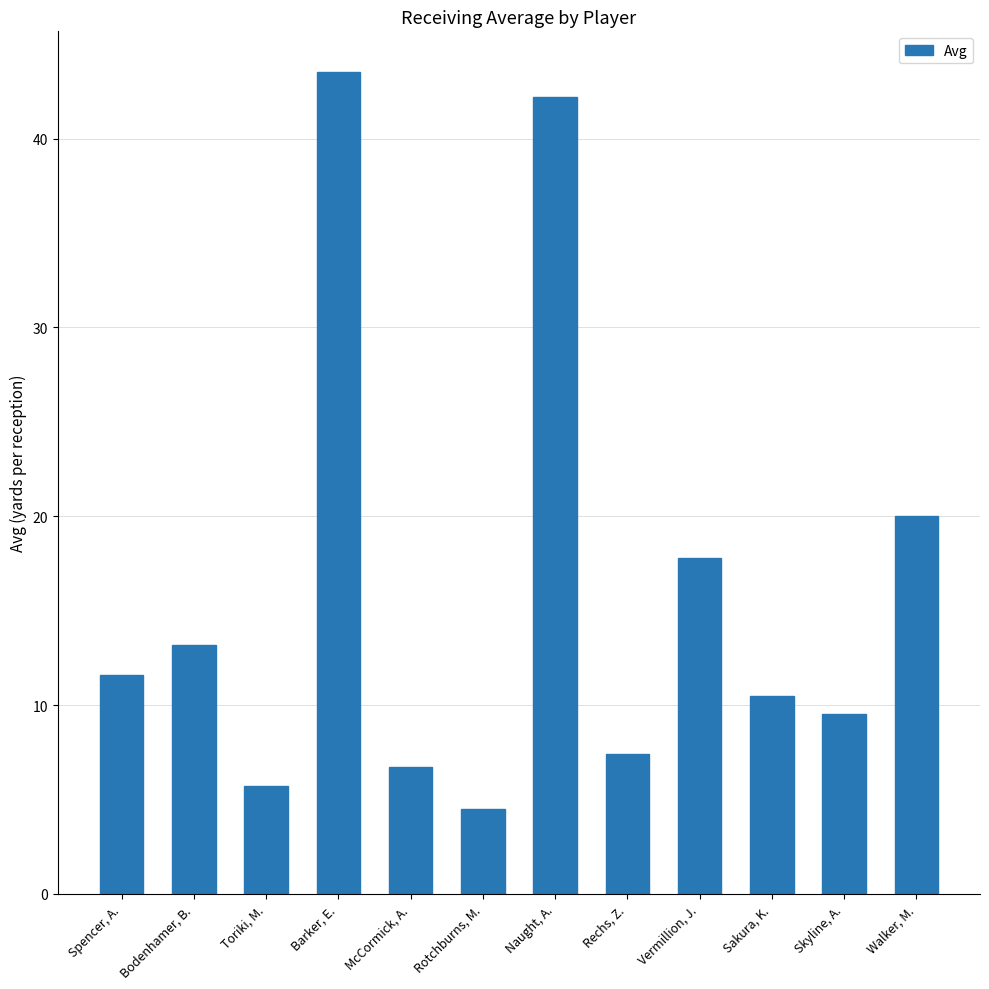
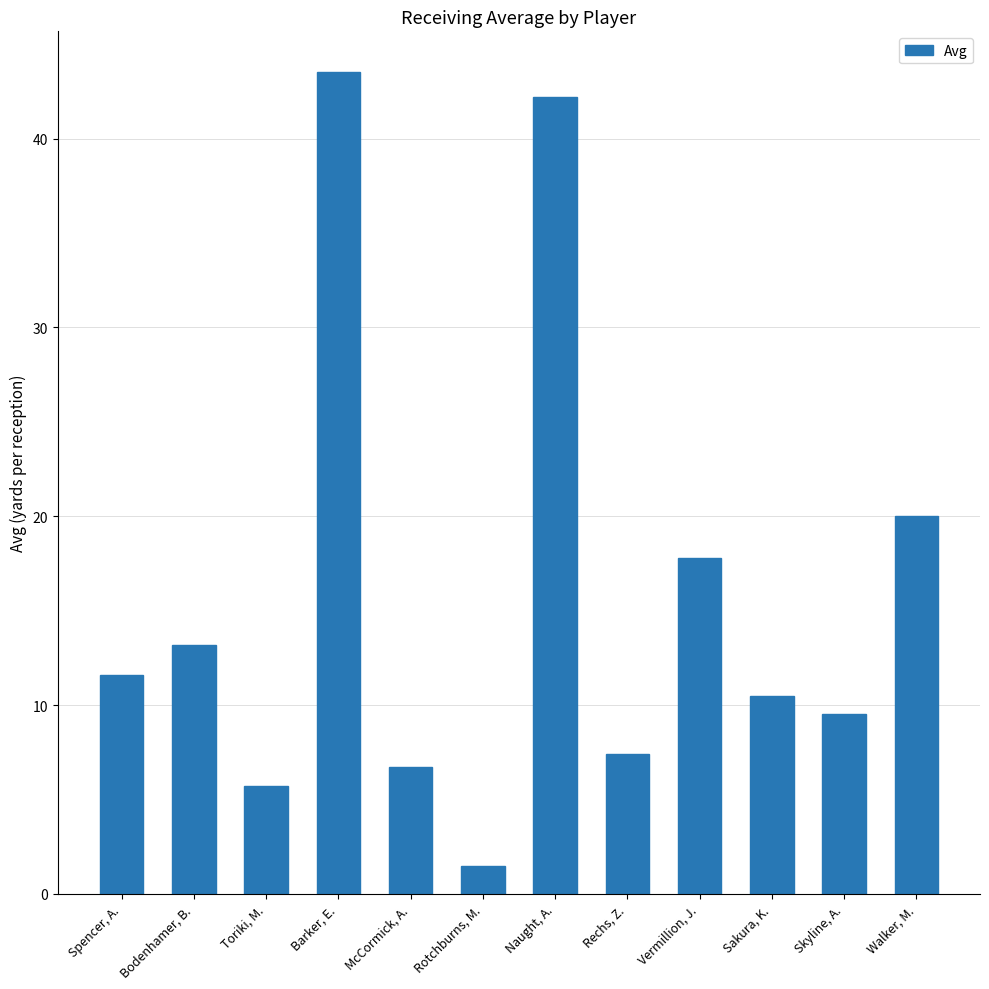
Rotchburns, M.: 4.5 -> 1.5
